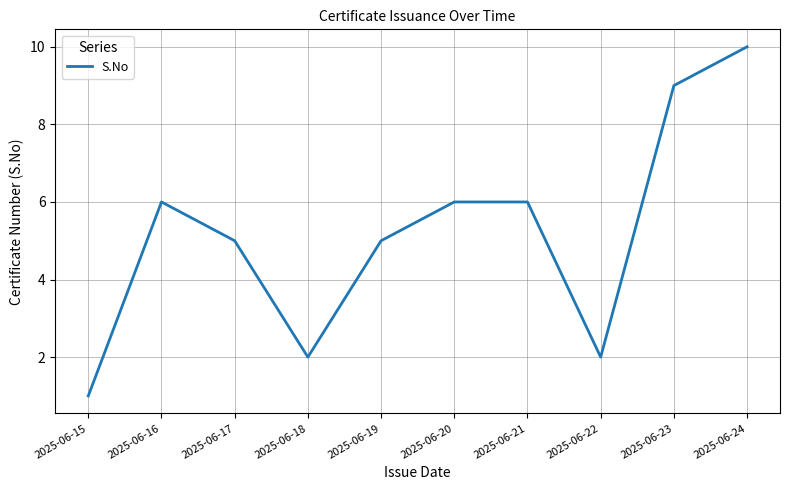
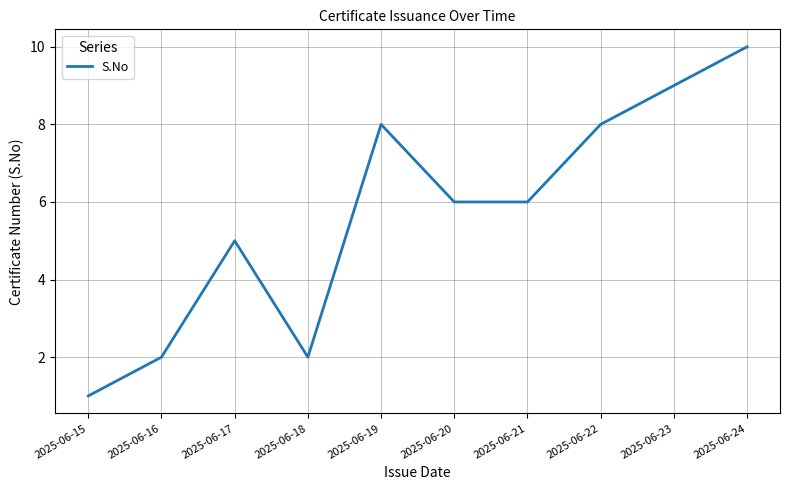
2025-06-16: 6 -> 2
2025-06-19: 5 -> 8
2025-06-22: 2 -> 8
